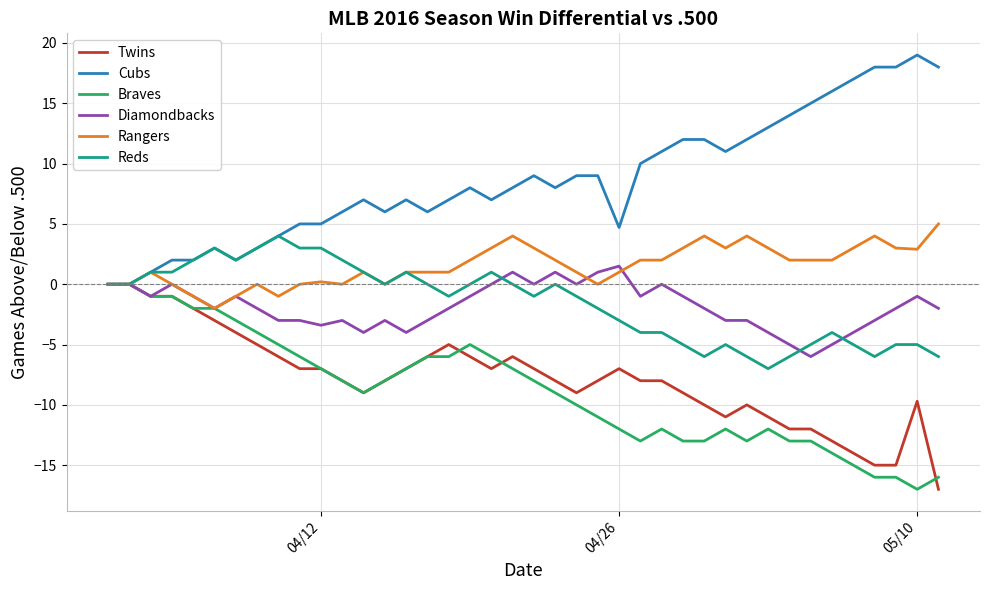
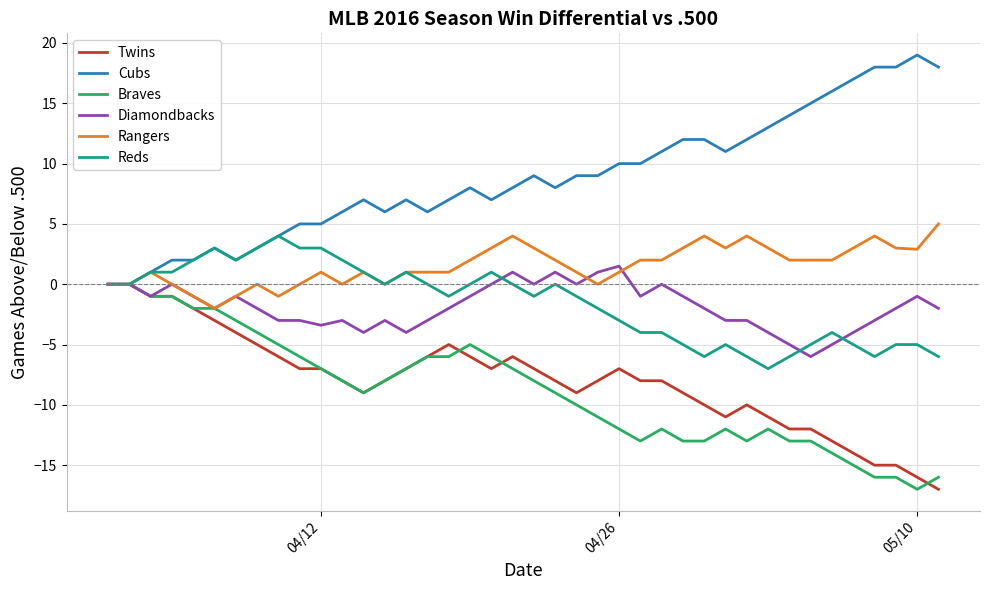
Rangers, 04/12: 0.2 -> 1.0
Cubs, 04/26: 4.7 -> 10.0
Twins, 05/10: -9.7 -> -16.0
